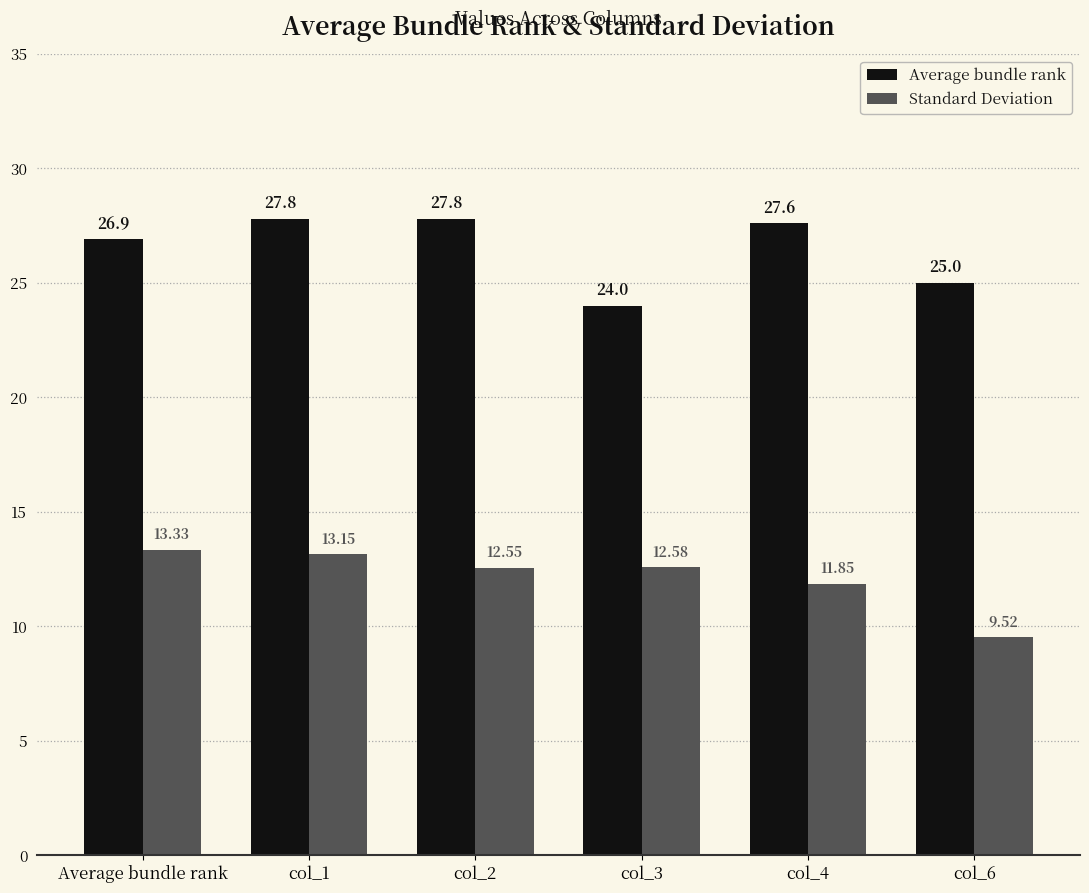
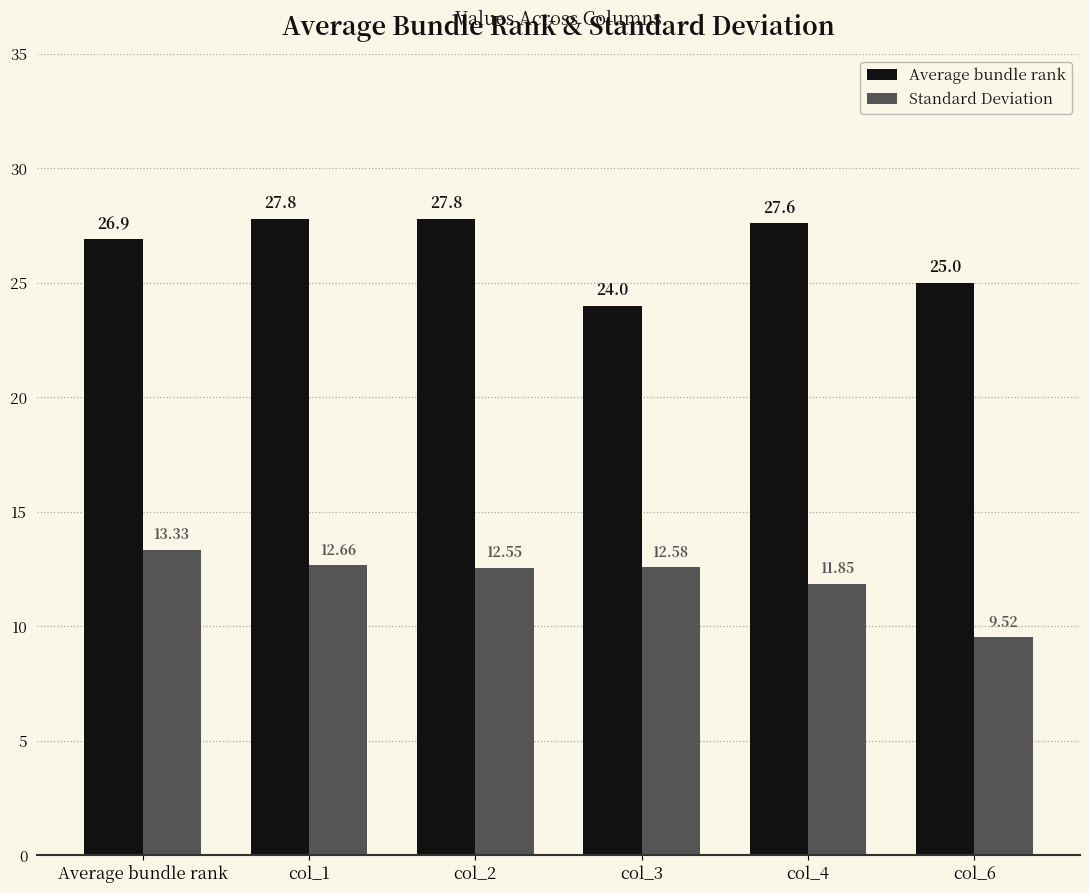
Standard Deviation, col_1: 13.15 -> 12.66
